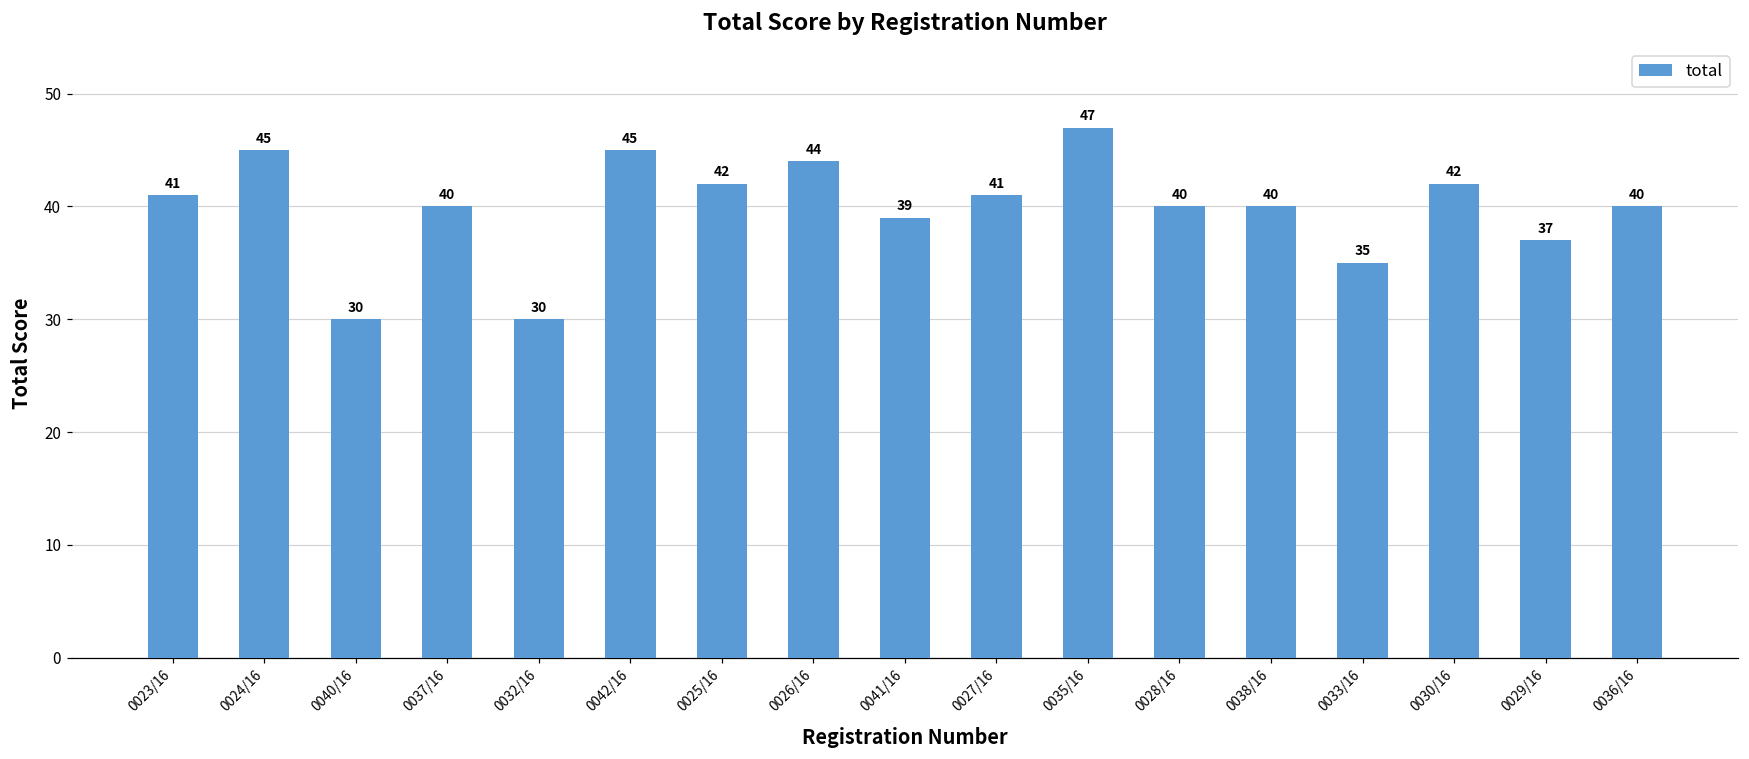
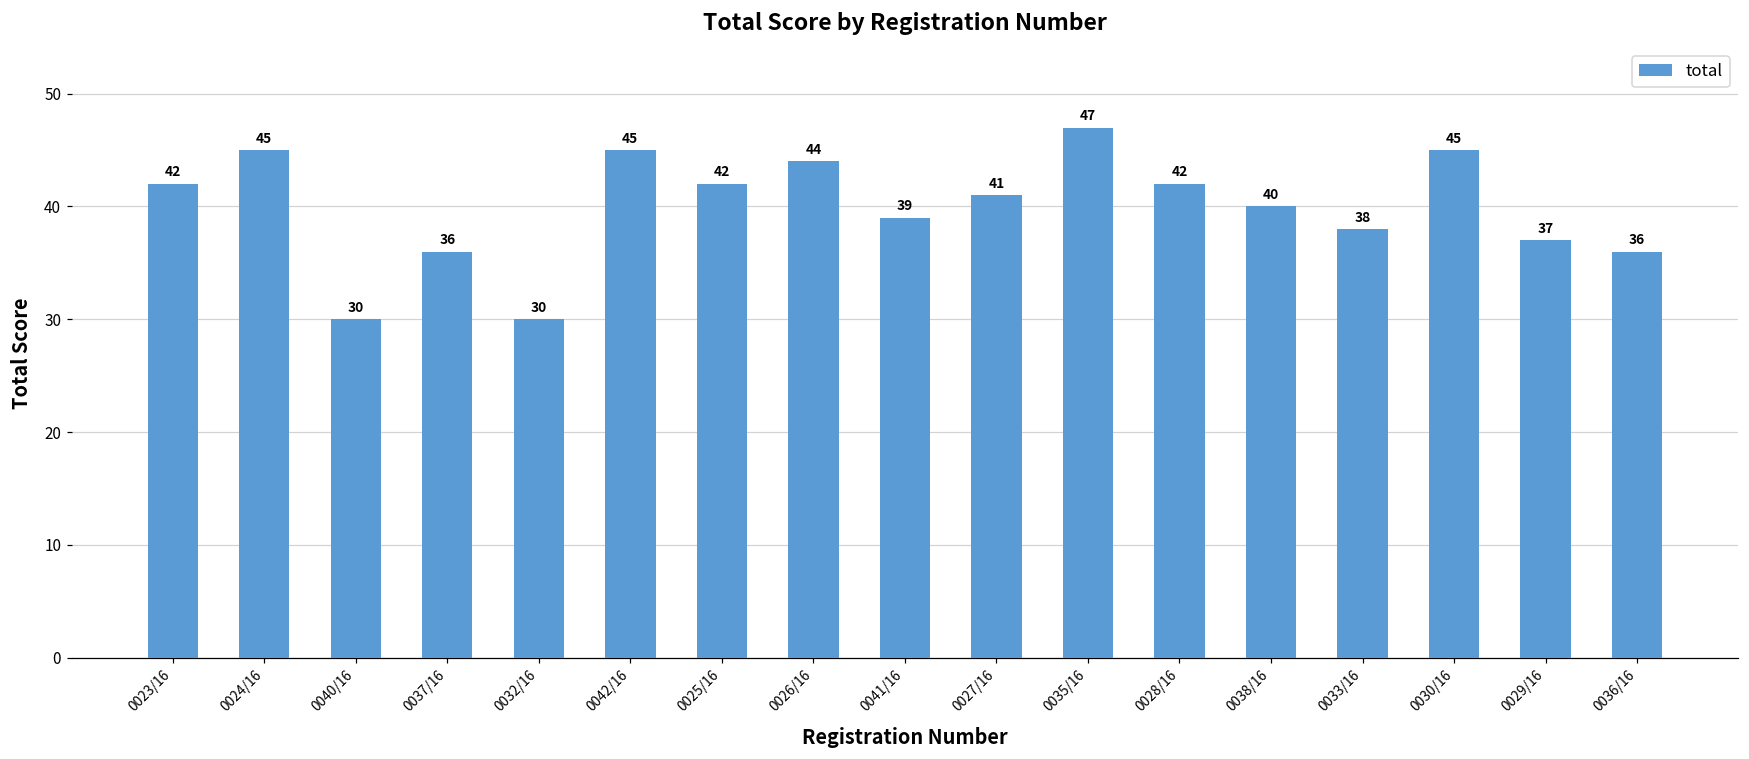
0023/16: 41 -> 42
0037/16: 40 -> 36
0028/16: 40 -> 42
0033/16: 35 -> 38
0030/16: 42 -> 45
0036/16: 40 -> 36
